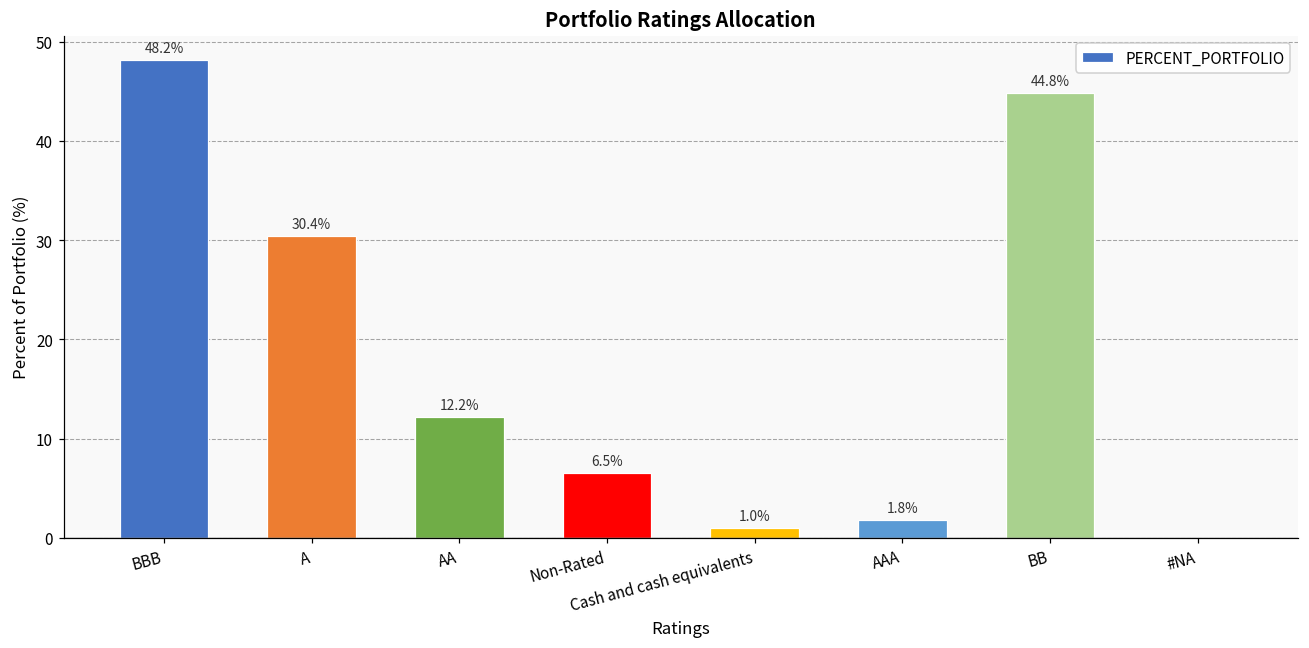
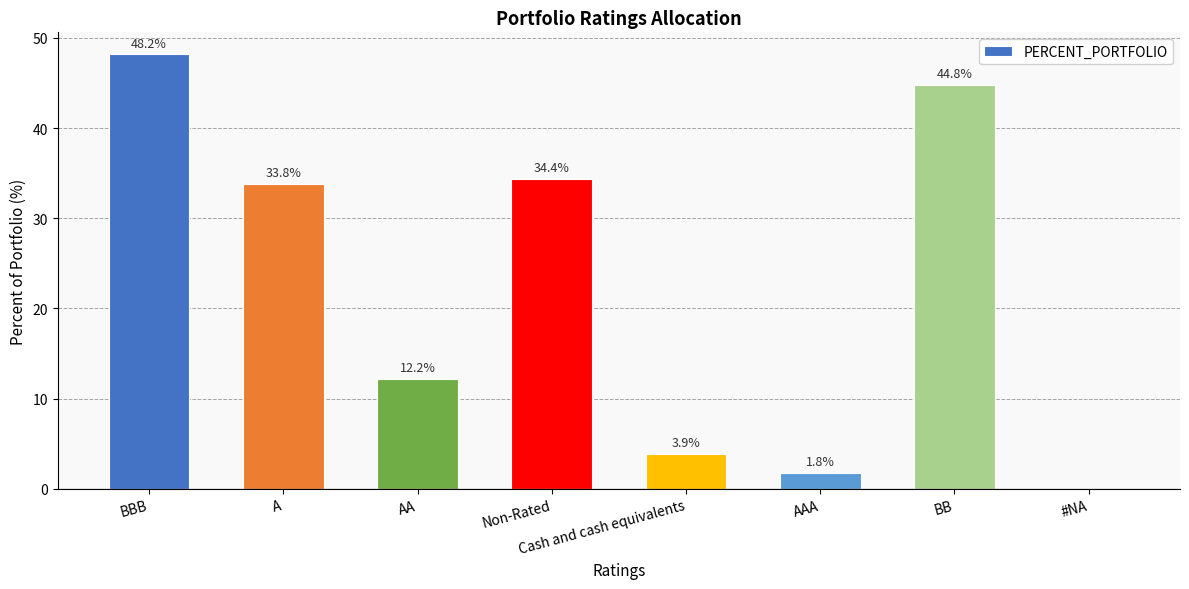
A: 30.4% -> 33.8%
Non-Rated: 6.5% -> 34.4%
Cash and cash equivalents: 1.0% -> 3.9%
